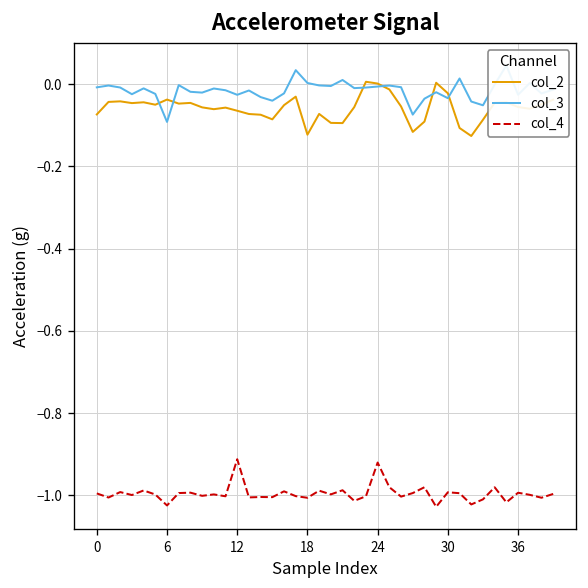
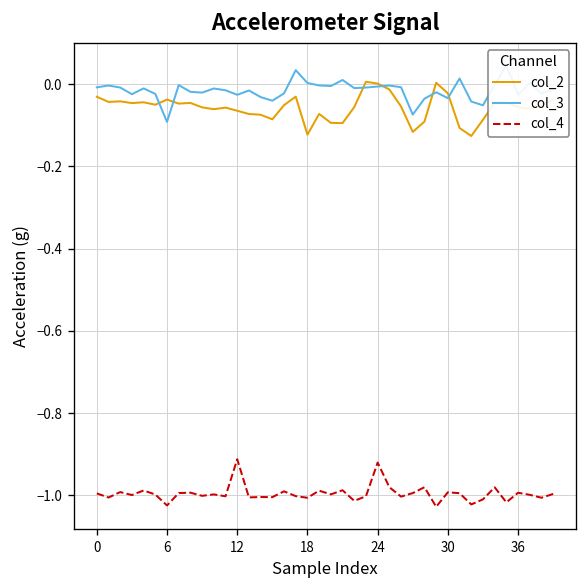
col_2, 0: -0.07 -> -0.03
